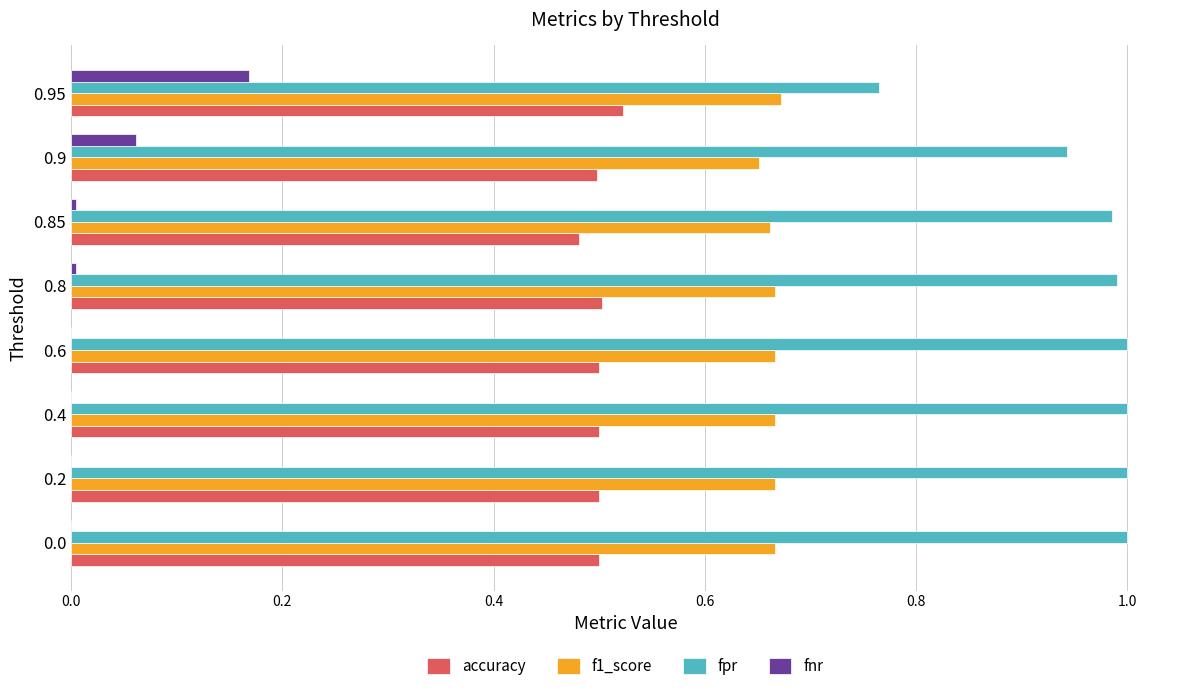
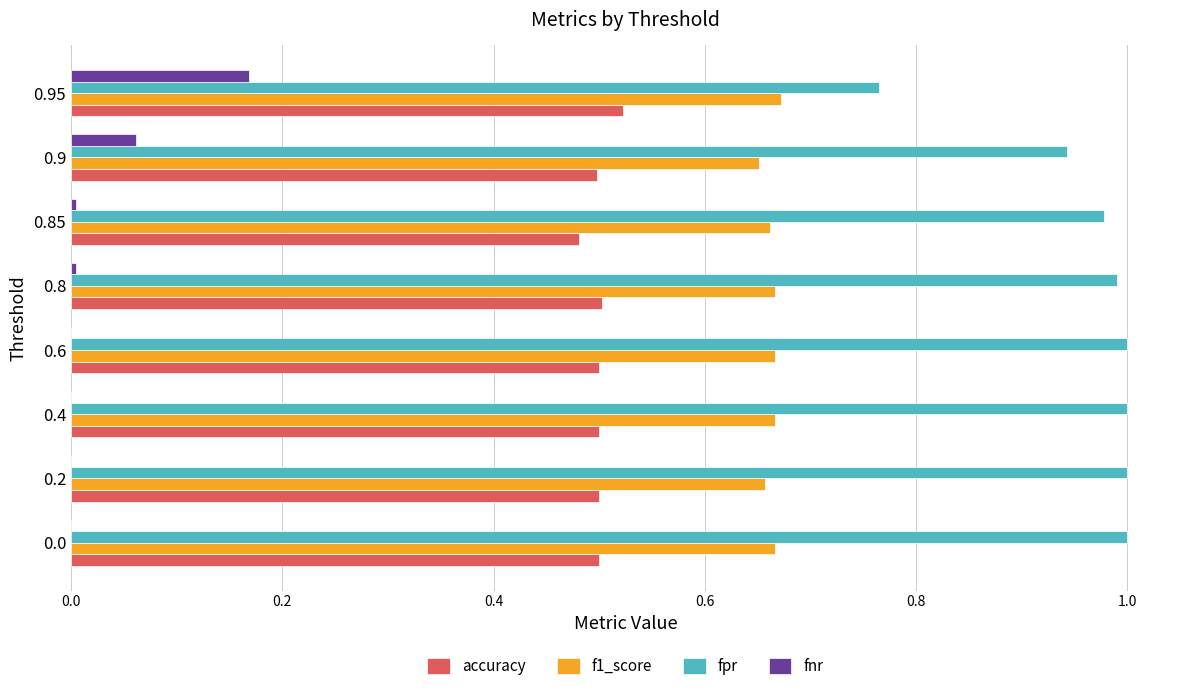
fpr, 0.85: 0.986 -> 0.978
f1_score, 0.2: 0.667 -> 0.657
